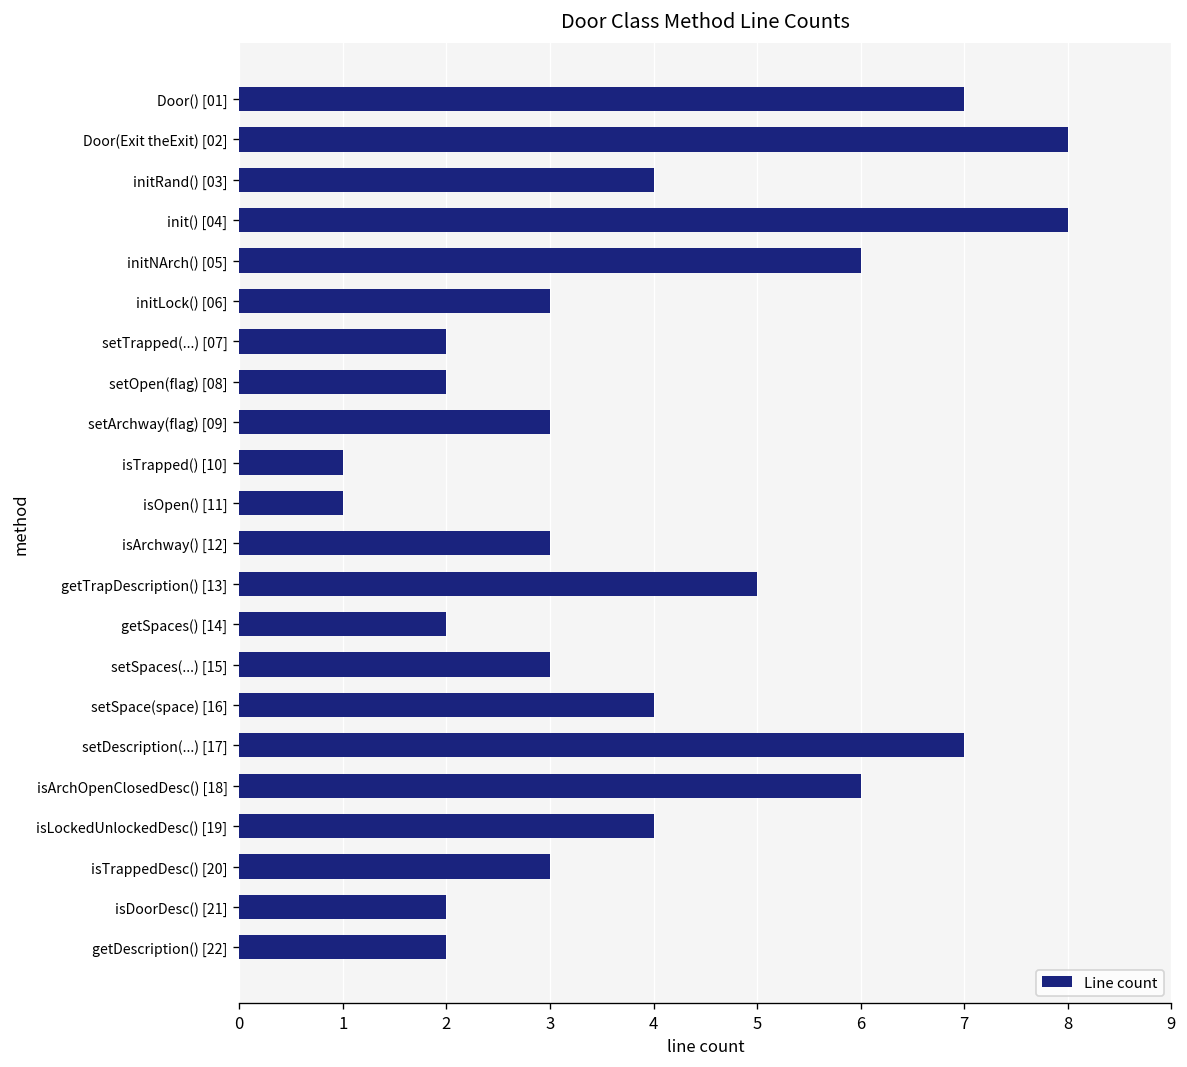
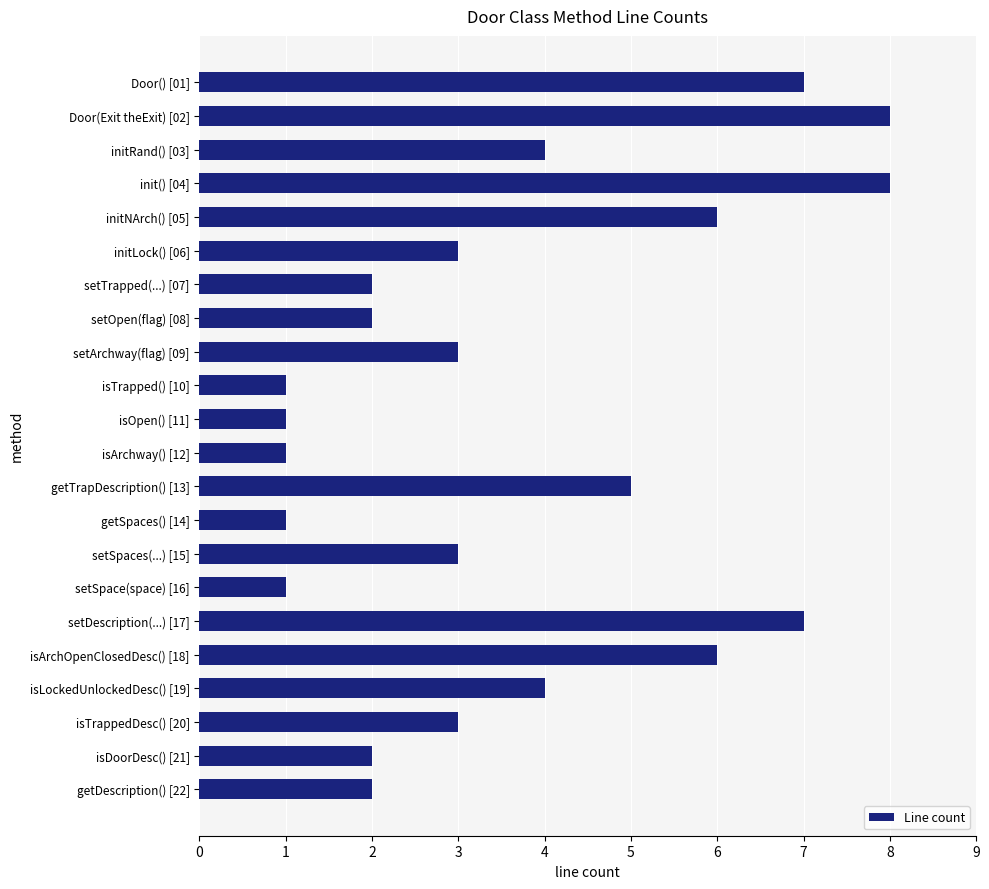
isArchway() [12]: 3 -> 1
getSpaces() [14]: 2 -> 1
setSpace(space) [16]: 4 -> 1
